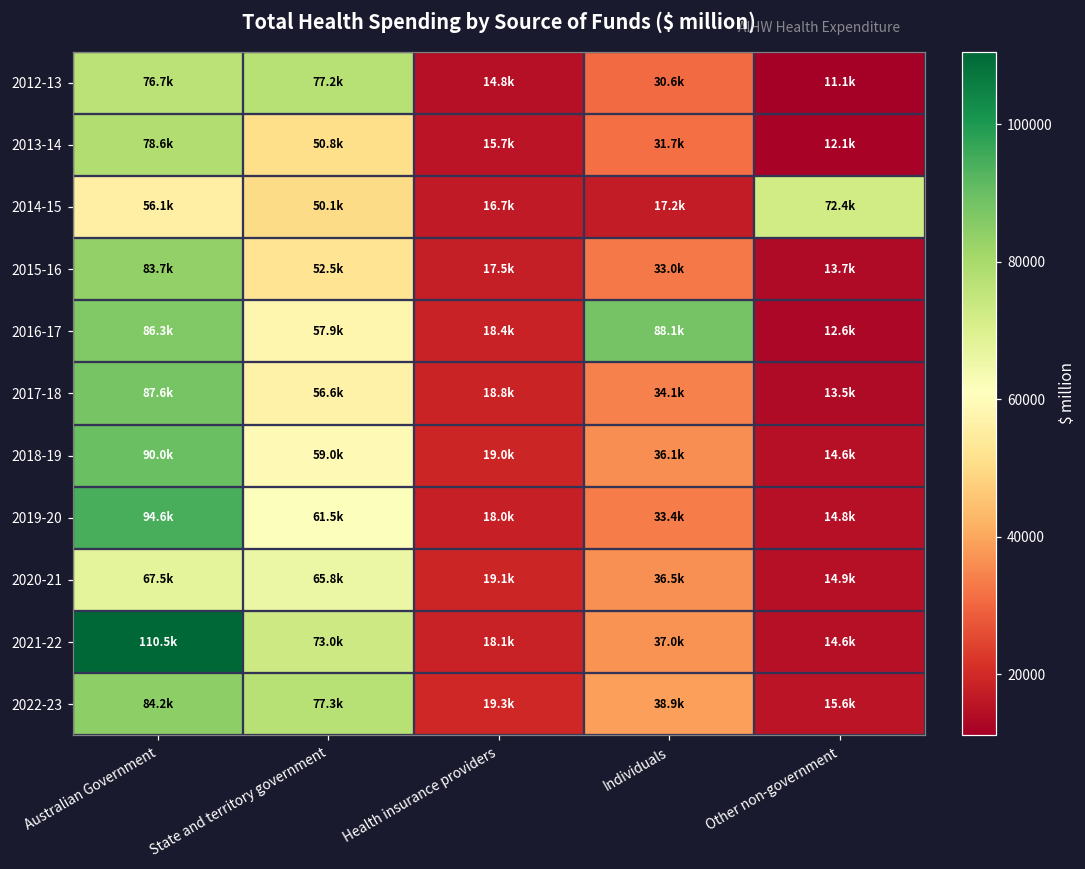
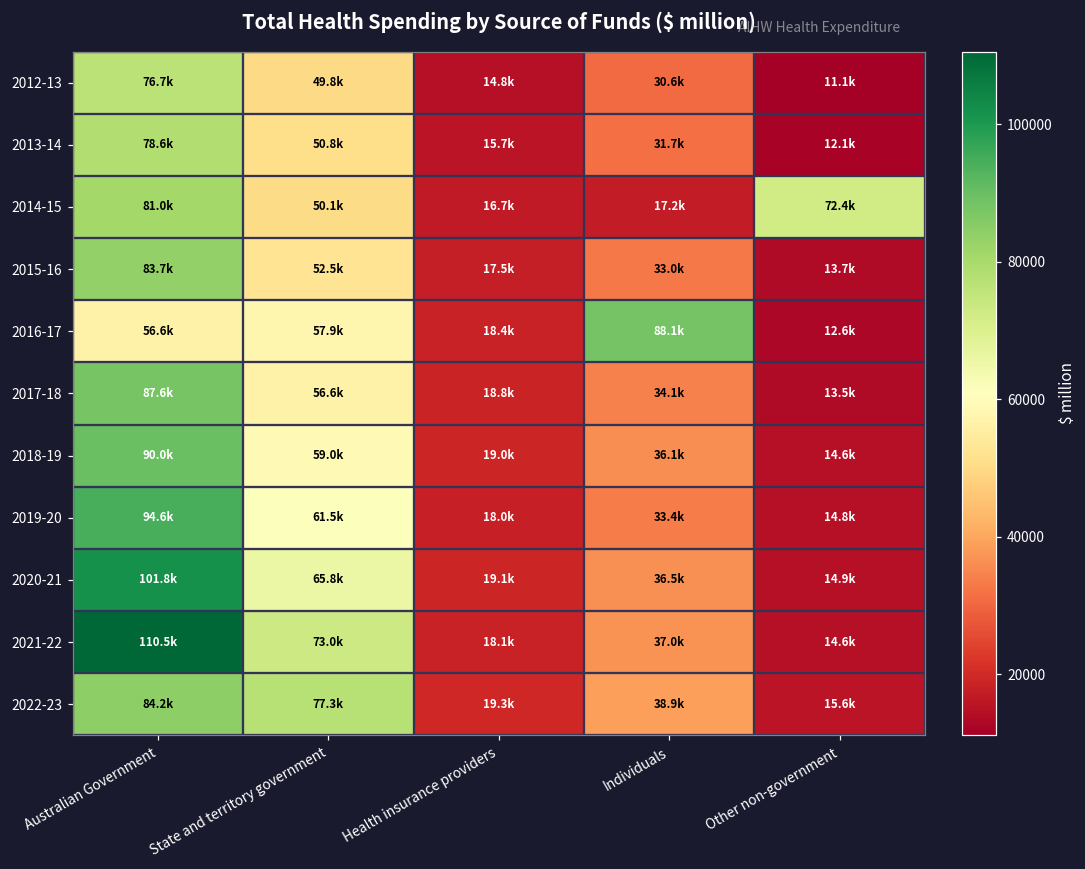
2012-13, State and territory government: 77.2k -> 49.8k
2014-15, Australian Government: 56.1k -> 81.0k
2016-17, Australian Government: 86.3k -> 56.6k
2020-21, Australian Government: 67.5k -> 101.8k
